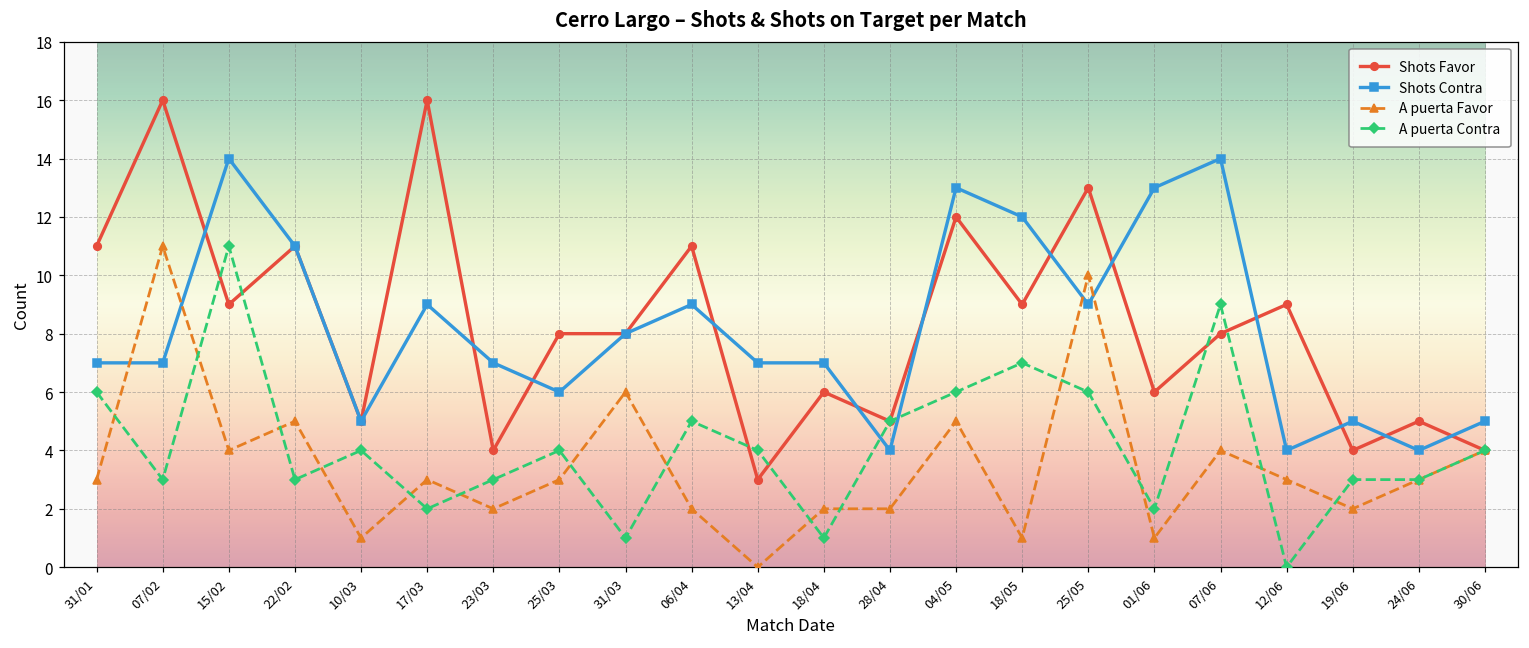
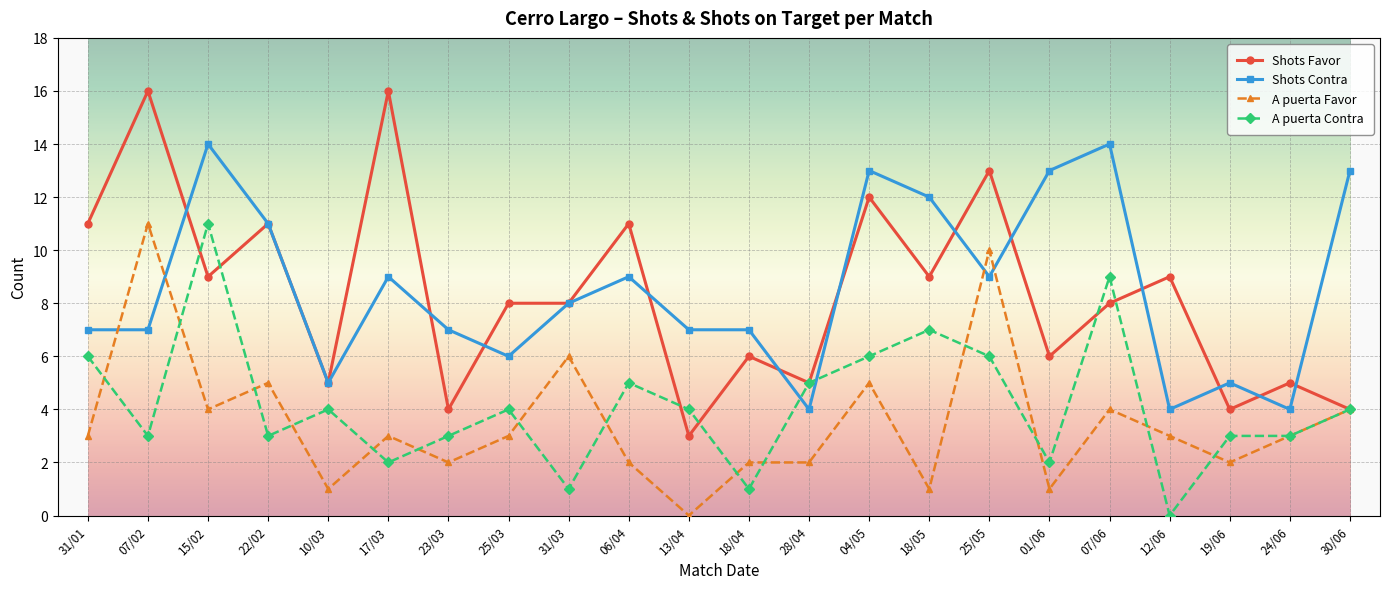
Shots Contra, 30/06: 5 -> 13
